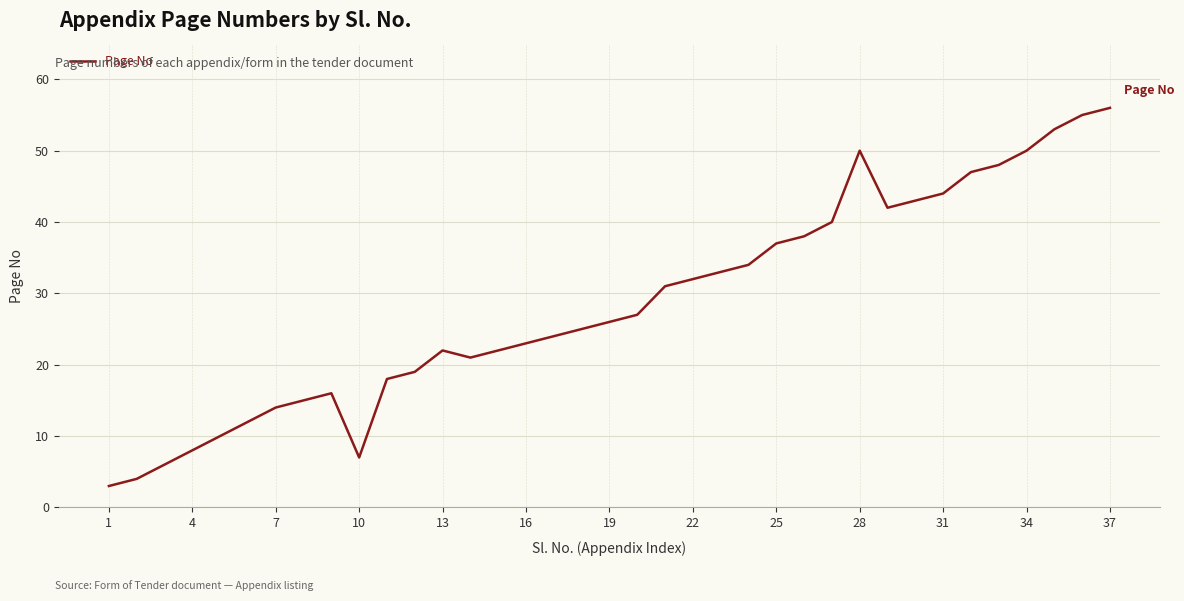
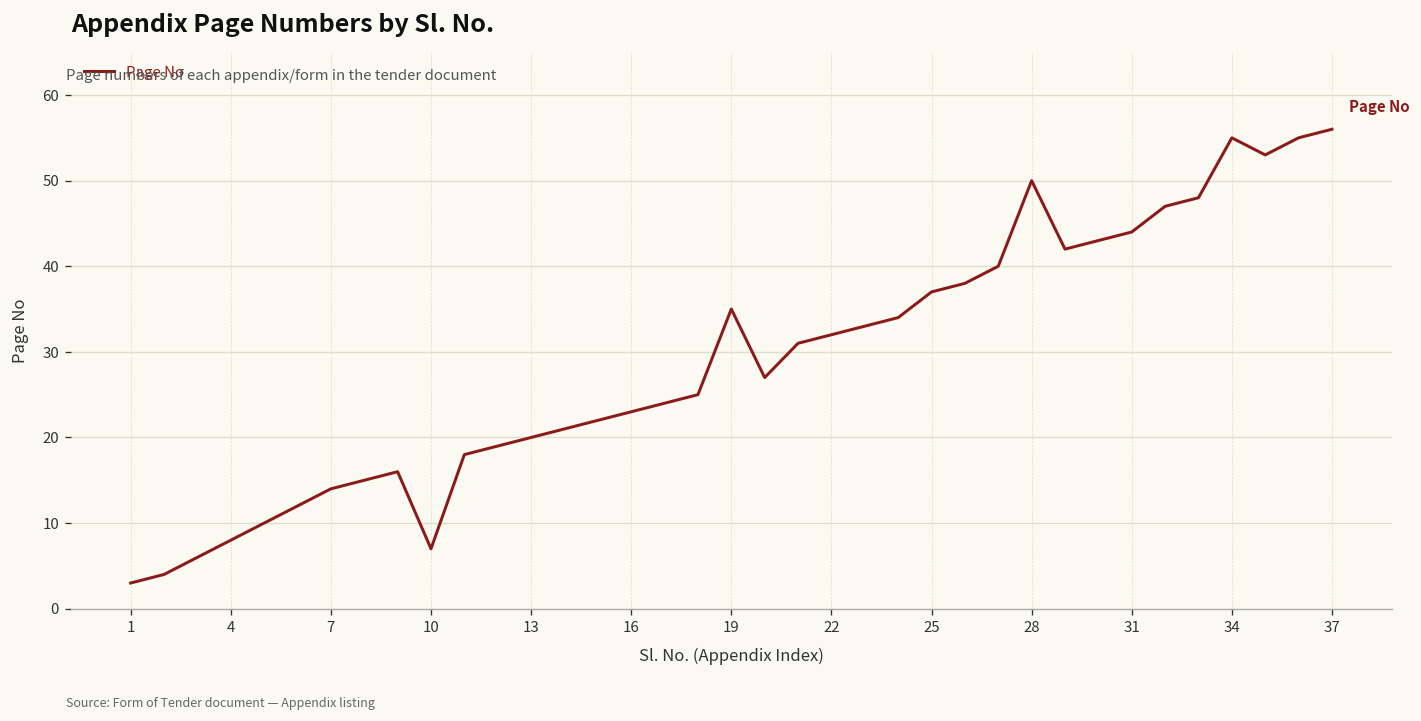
13: 22 -> 20
19: 26 -> 35
34: 50 -> 55
